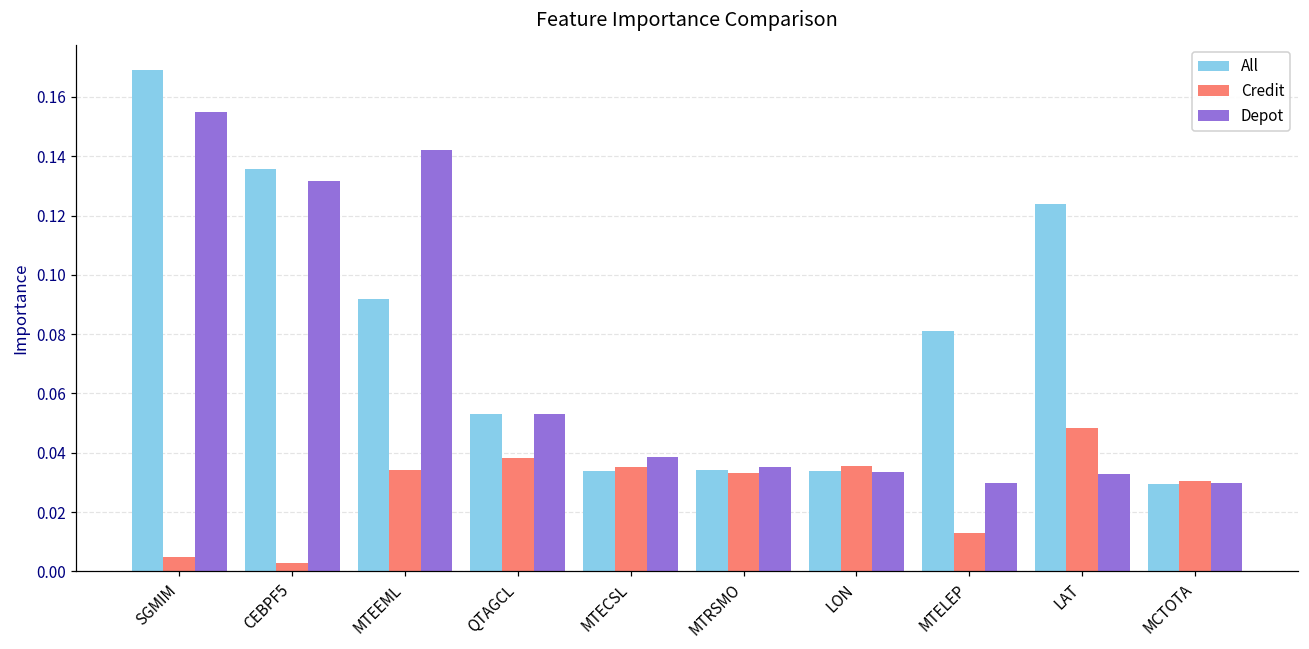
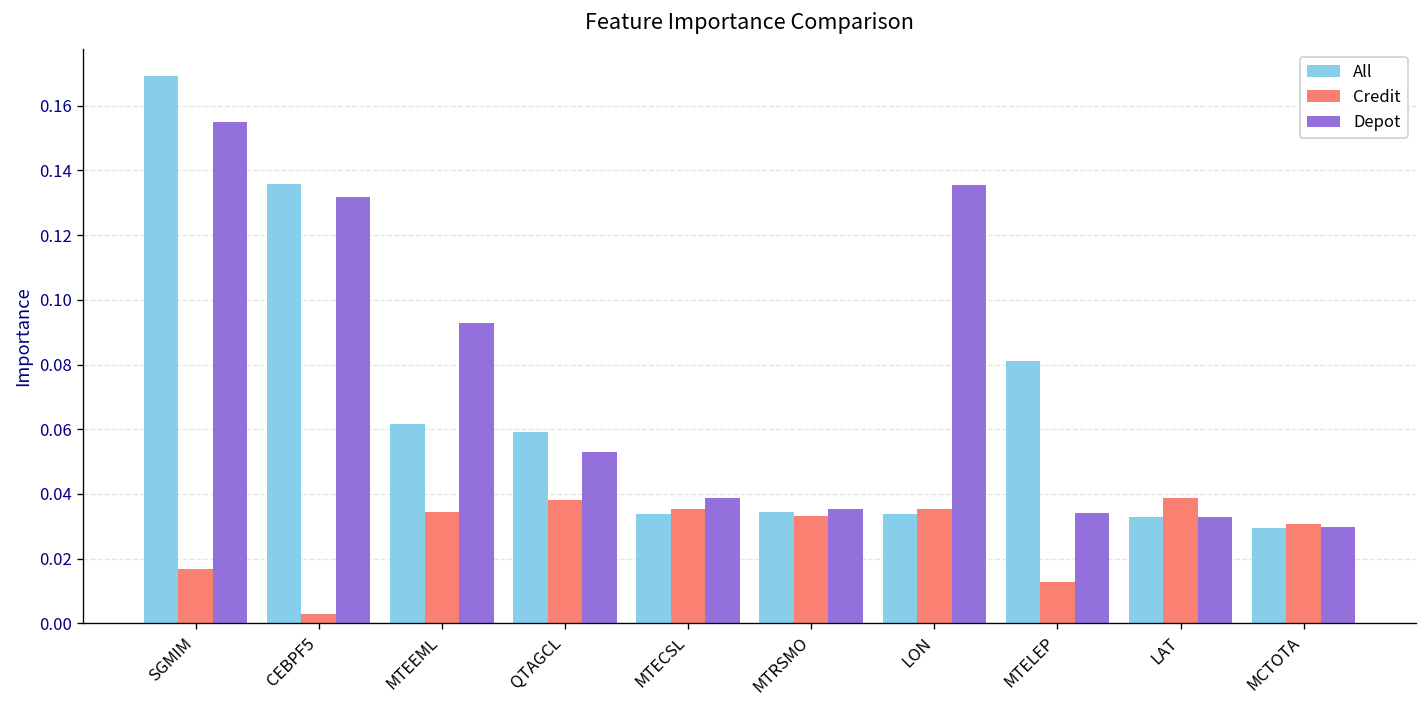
Credit, SGMIM: 0.005 -> 0.017
All, MTEEML: 0.092 -> 0.061
Depot, MTEEML: 0.142 -> 0.093
All, QTAGCL: 0.053 -> 0.059
Depot, LON: 0.034 -> 0.136
Depot, MTELEP: 0.030 -> 0.034
All, LAT: 0.124 -> 0.033
Credit, LAT: 0.048 -> 0.039
